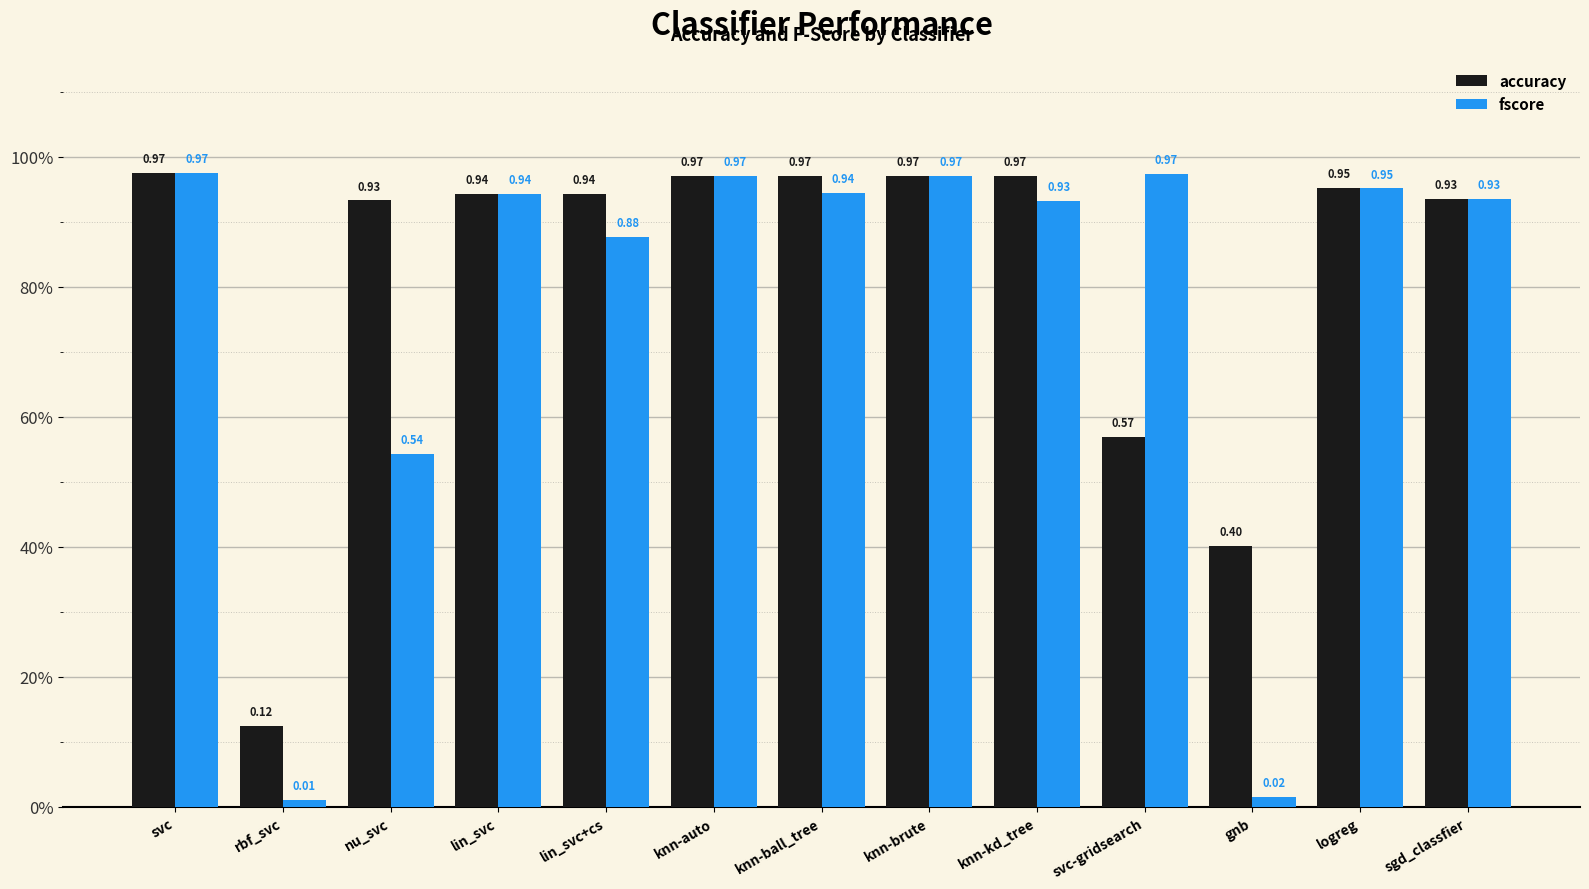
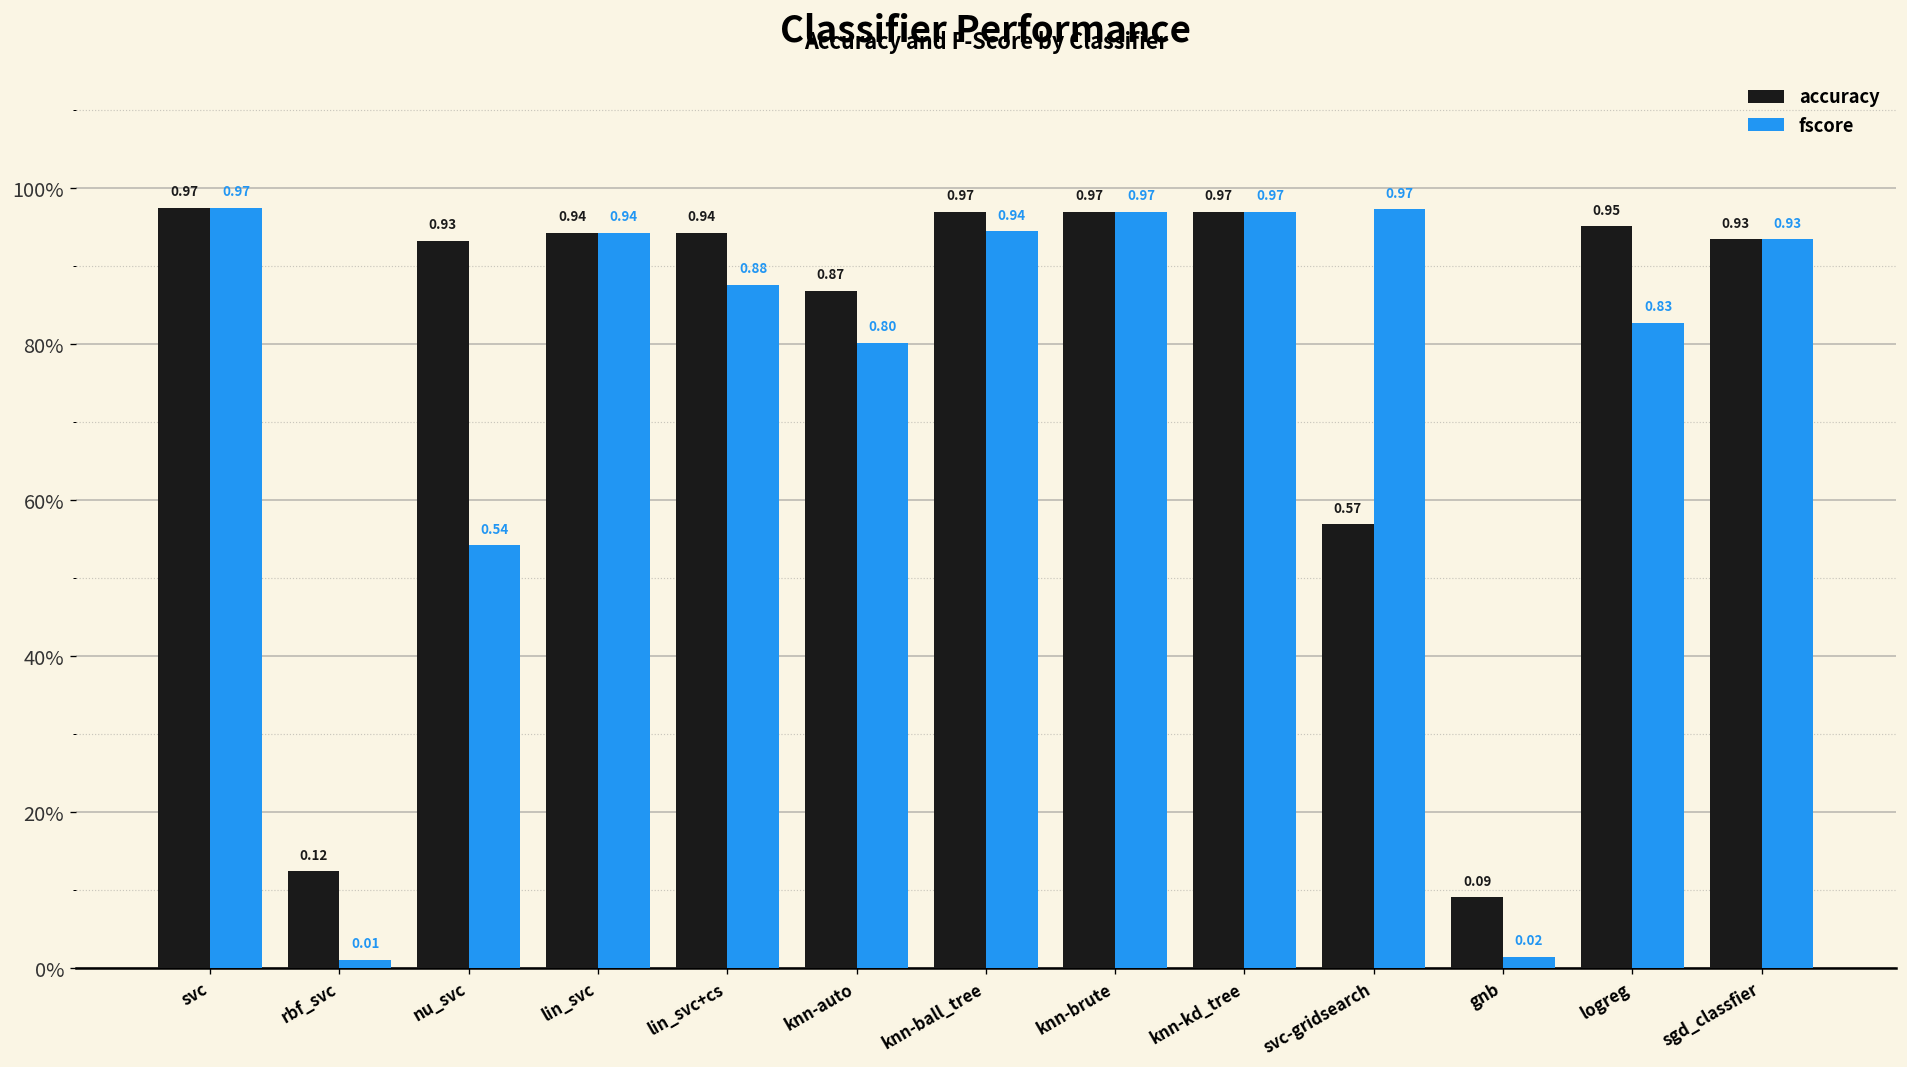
accuracy, knn-auto: 0.97 -> 0.87
fscore, knn-auto: 0.97 -> 0.80
fscore, knn-kd_tree: 0.93 -> 0.97
accuracy, gnb: 0.40 -> 0.09
fscore, logreg: 0.95 -> 0.83
